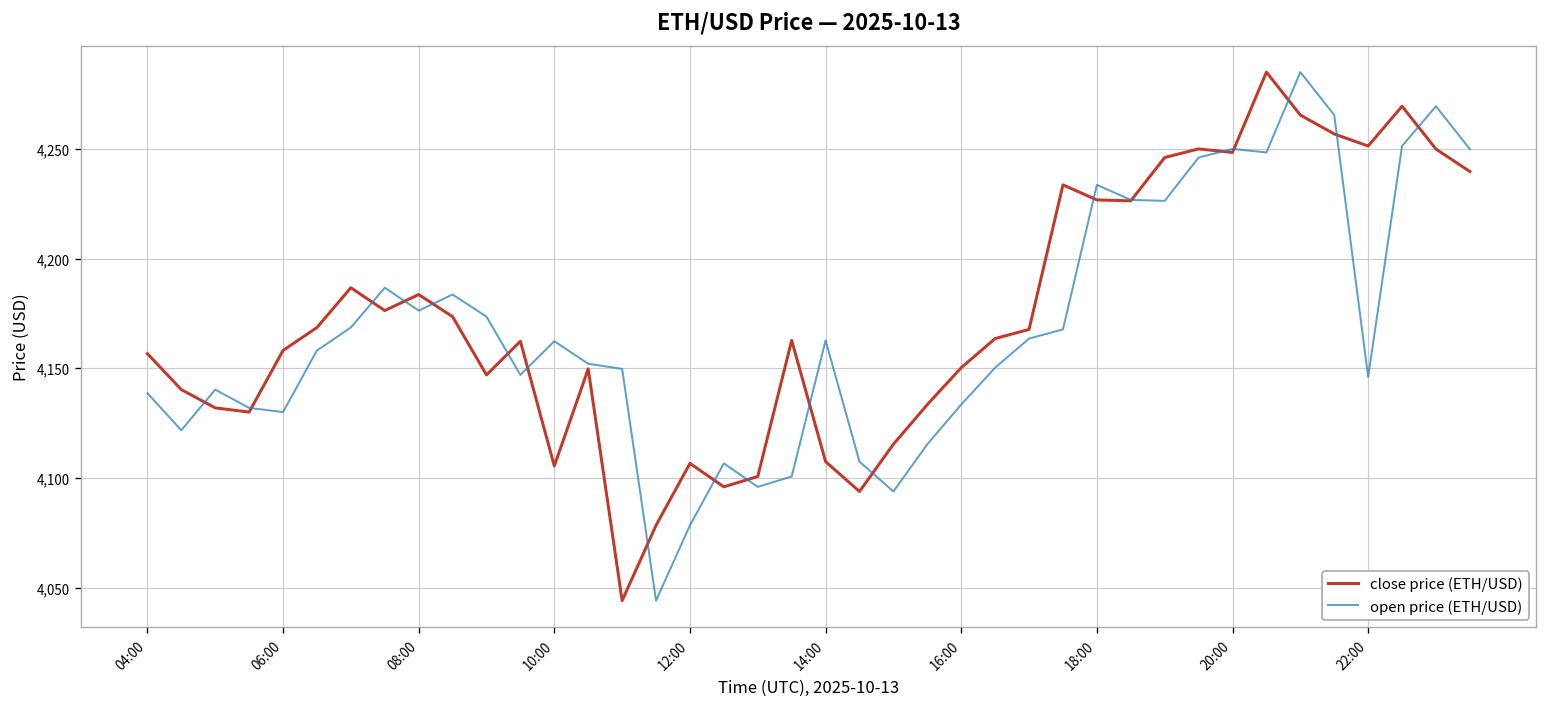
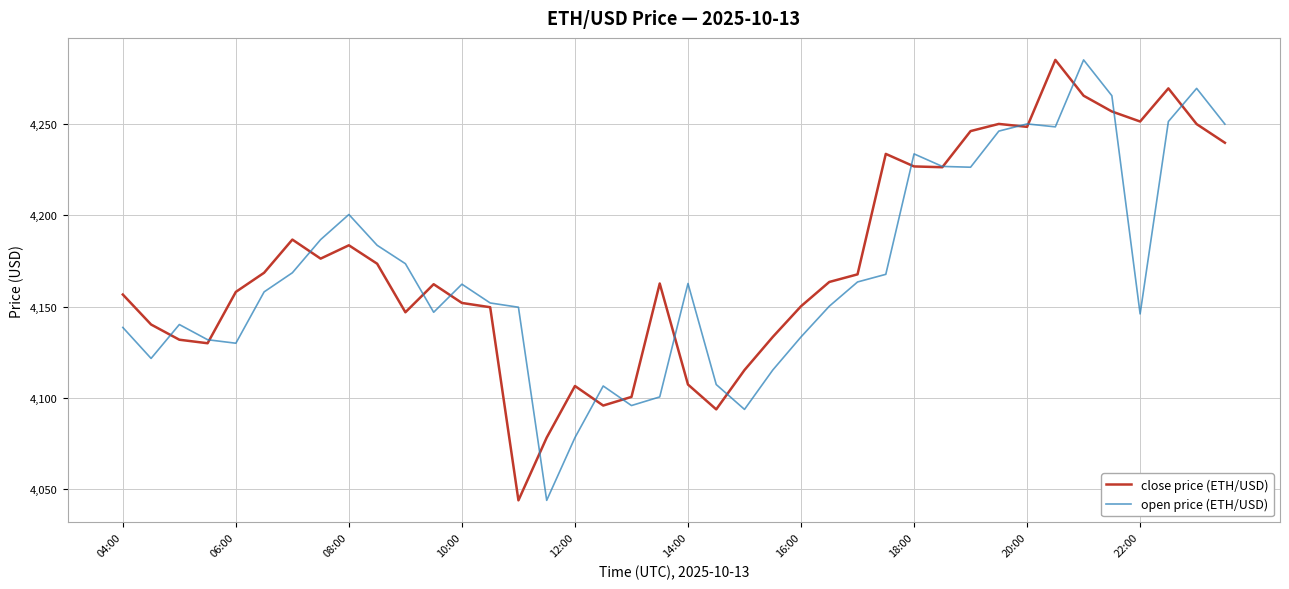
open price (ETH/USD), 08:00: 4,176 -> 4,200
close price (ETH/USD), 10:00: 4,105 -> 4,152
